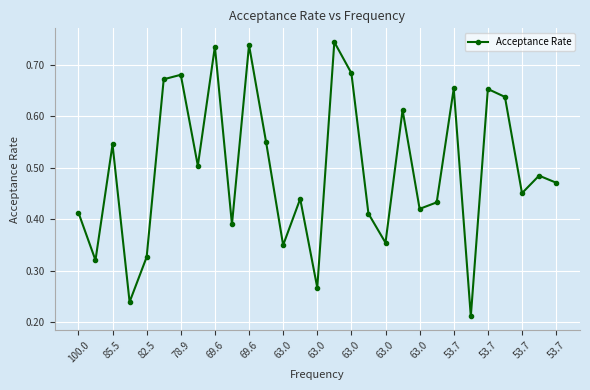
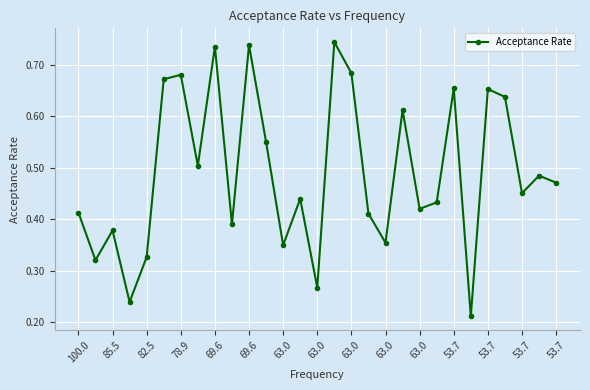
85.5: 0.54 -> 0.38
